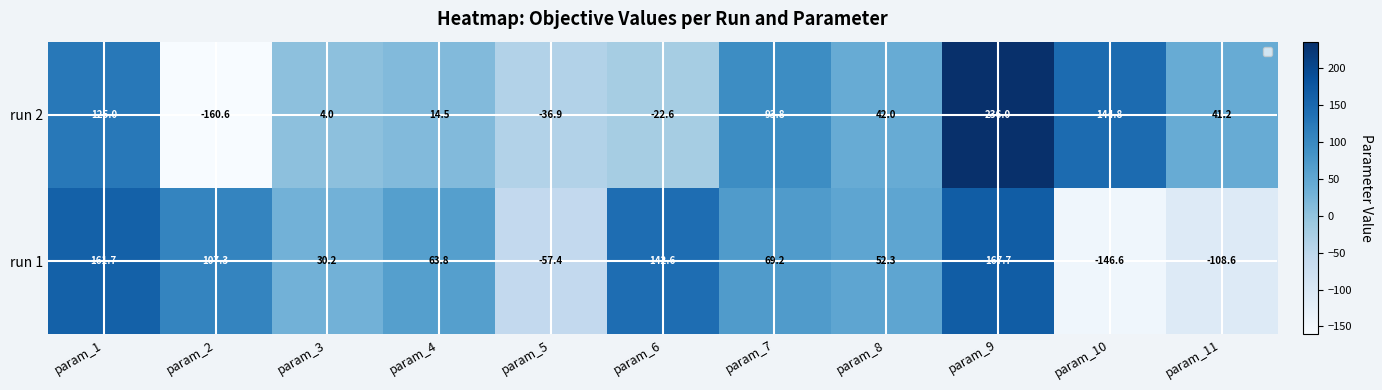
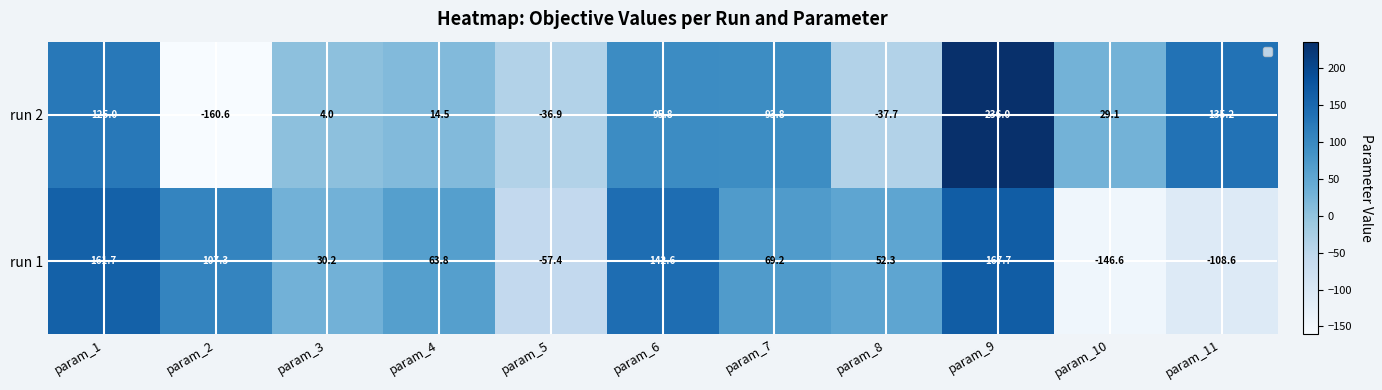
run 2, param_6: -22.6 -> 95.8
run 2, param_8: 42.0 -> -37.7
run 2, param_10: 144.8 -> 29.1
run 2, param_11: 41.2 -> 135.2
